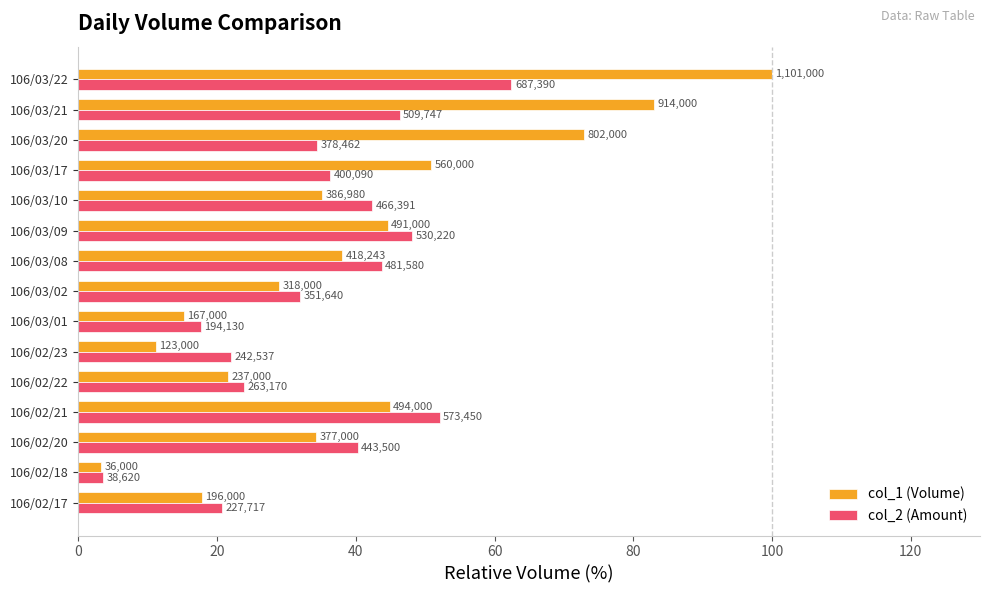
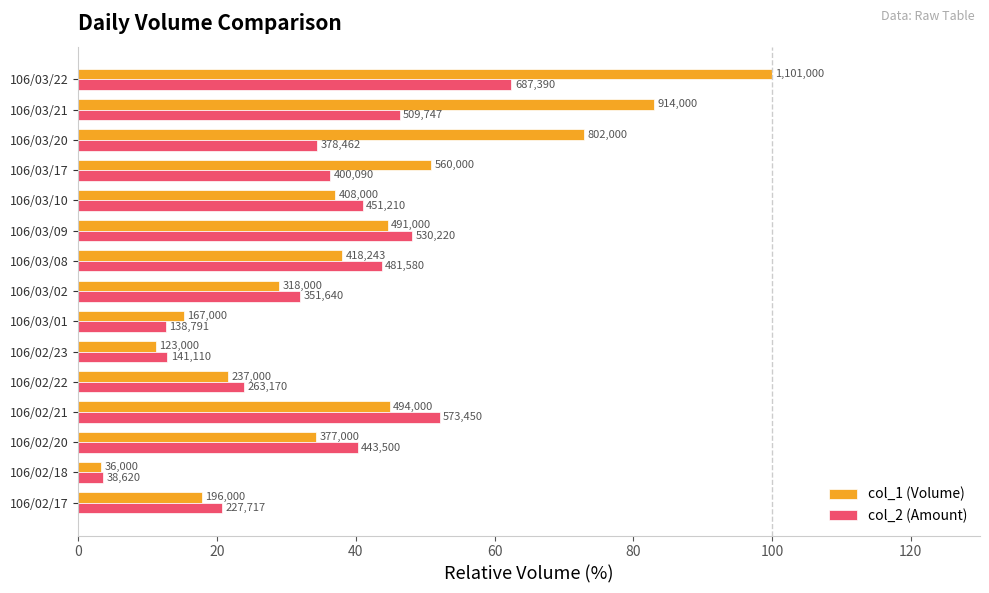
col_1 (Volume), 106/03/10: 386,980 -> 408,000
col_2 (Amount), 106/03/10: 466,391 -> 451,210
col_2 (Amount), 106/03/01: 194,130 -> 138,791
col_2 (Amount), 106/02/23: 242,537 -> 141,110
